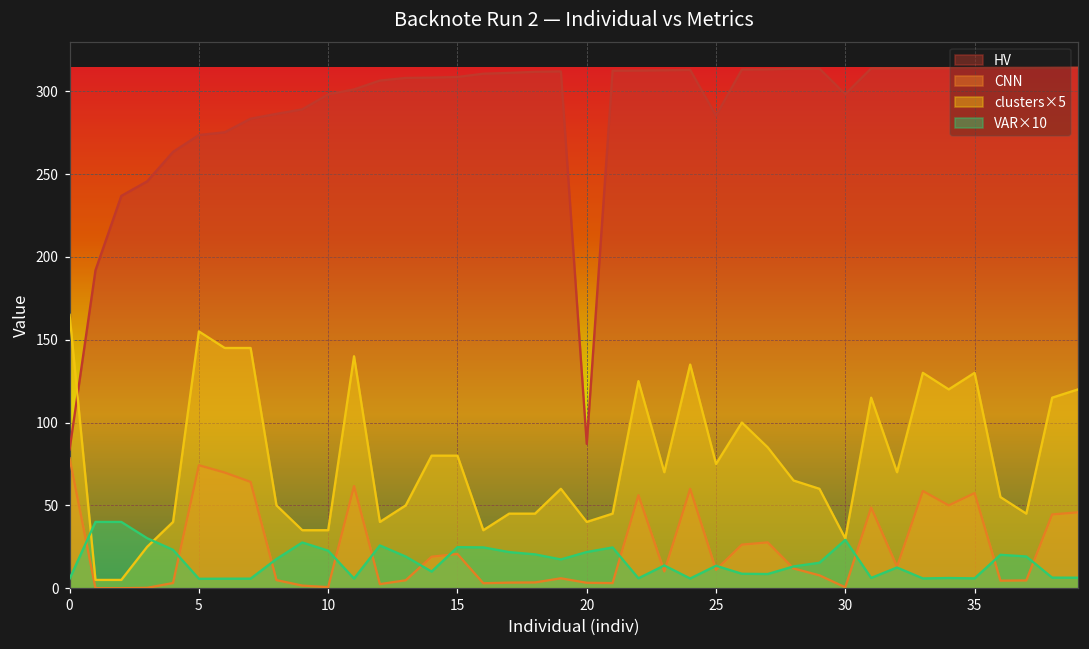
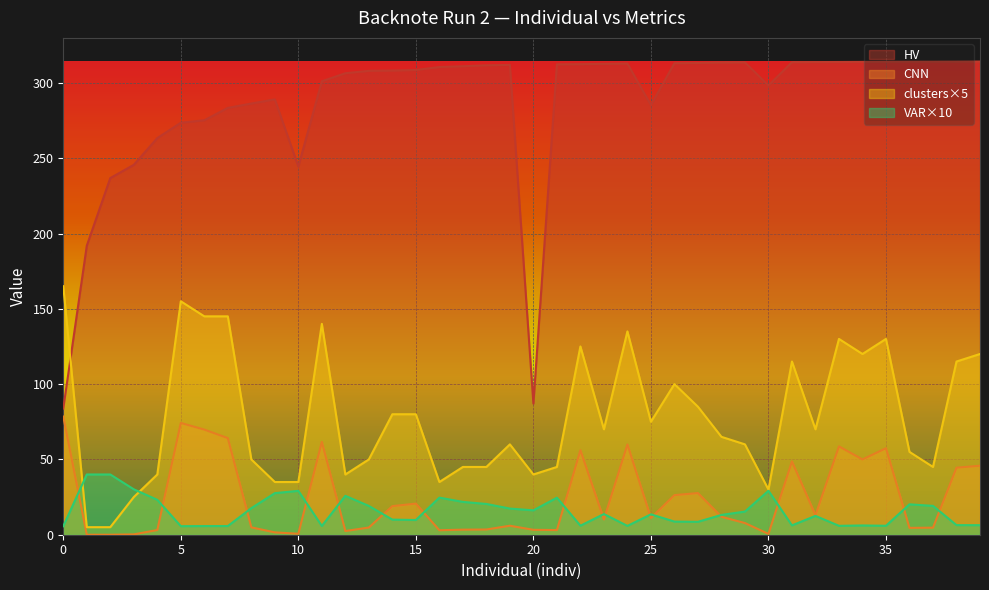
HV, 10: 298 -> 245
VAR×10, 10: 23 -> 29
VAR×10, 15: 25 -> 10
VAR×10, 20: 22 -> 16
